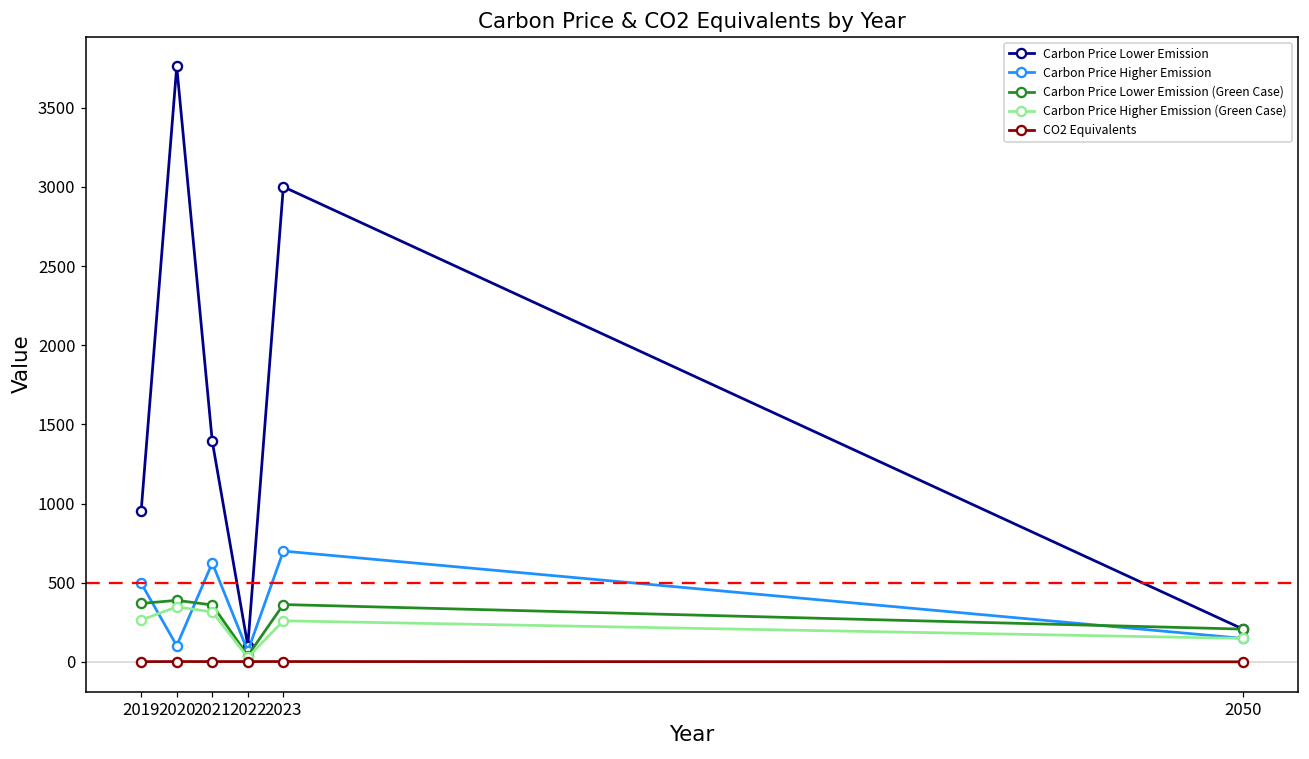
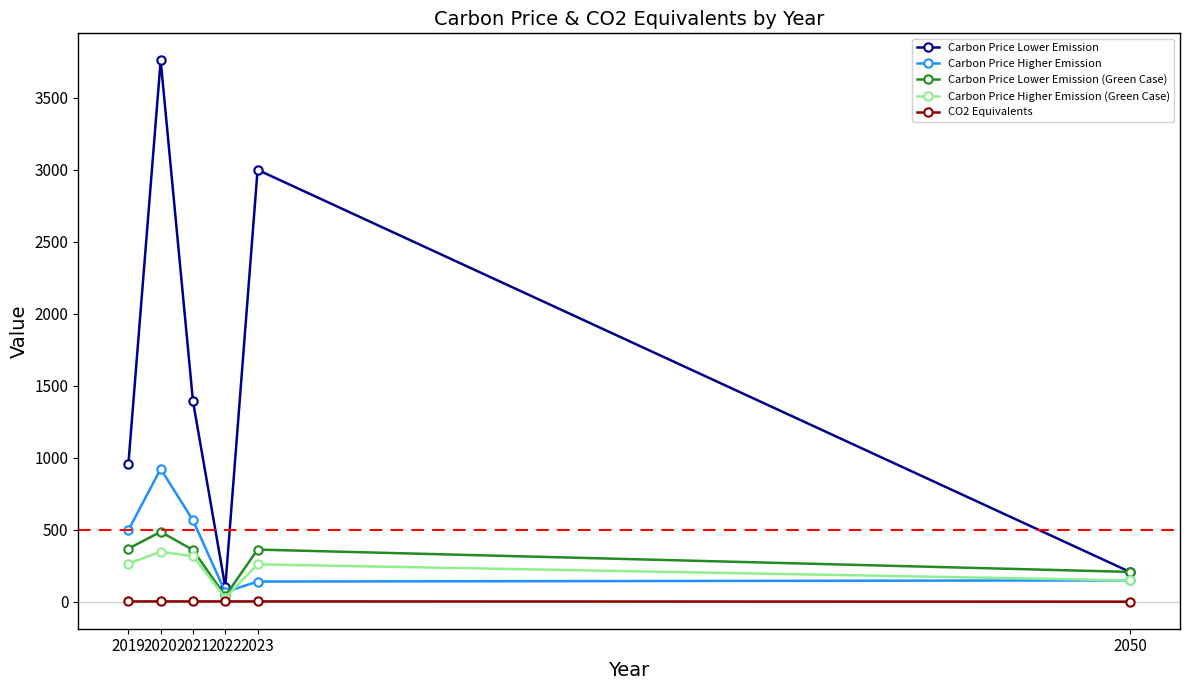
Carbon Price Higher Emission, 2020: 100 -> 920
Carbon Price Lower Emission (Green Case), 2020: 390 -> 480
Carbon Price Higher Emission, 2021: 620 -> 560
Carbon Price Higher Emission, 2023: 700 -> 140
